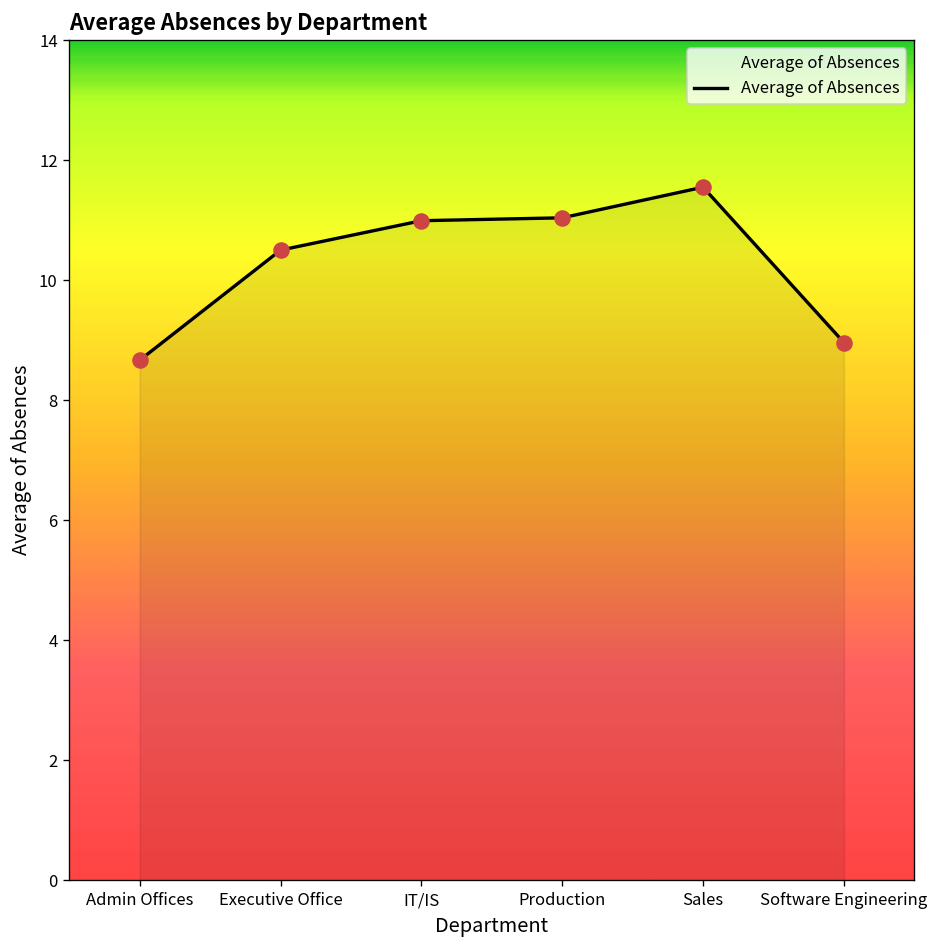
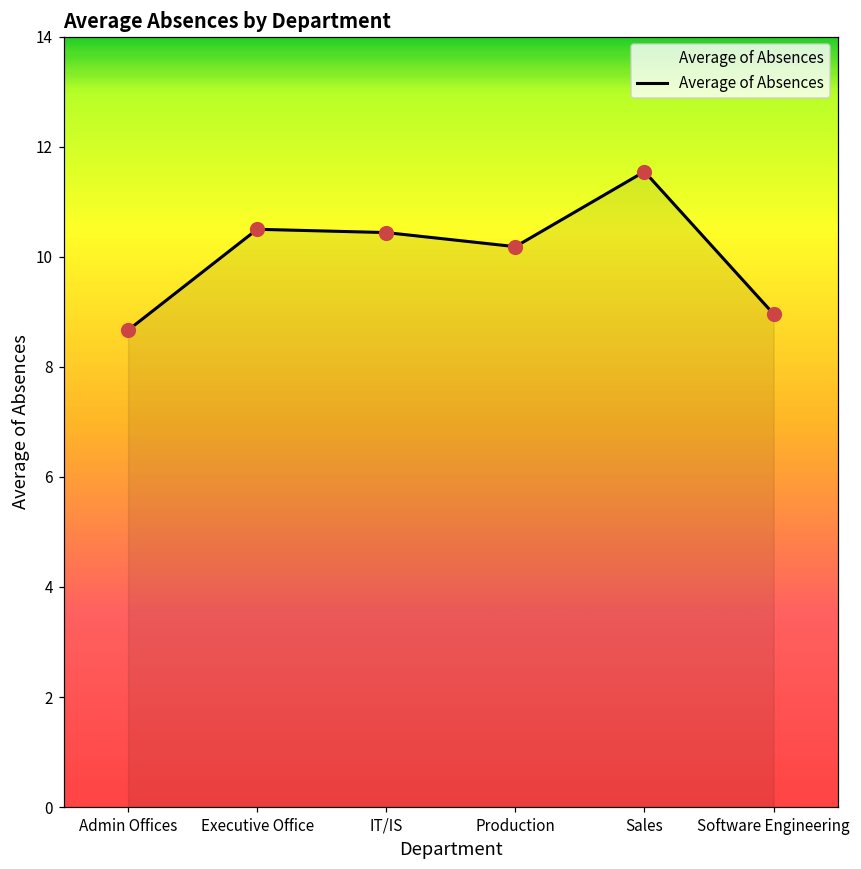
IT/IS: 11.0 -> 10.4
Production: 11.0 -> 10.2
